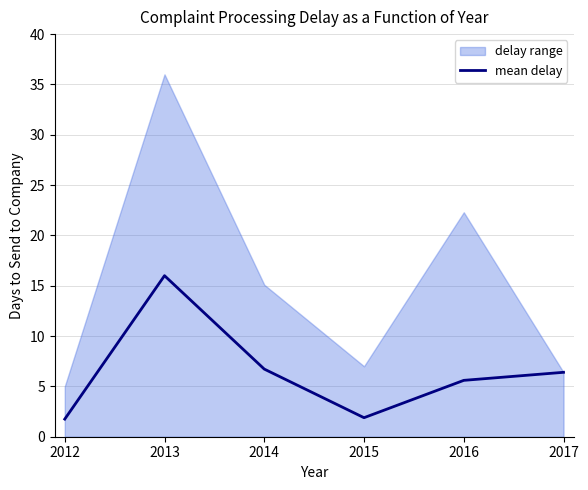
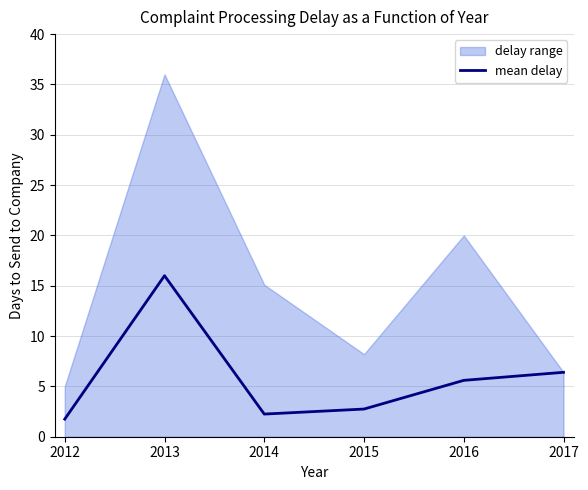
mean delay, 2014: 6.7 -> 2.3
mean delay, 2015: 1.9 -> 2.8
delay range, 2015: 7.0 -> 8.2
delay range, 2016: 22.3 -> 20.0
